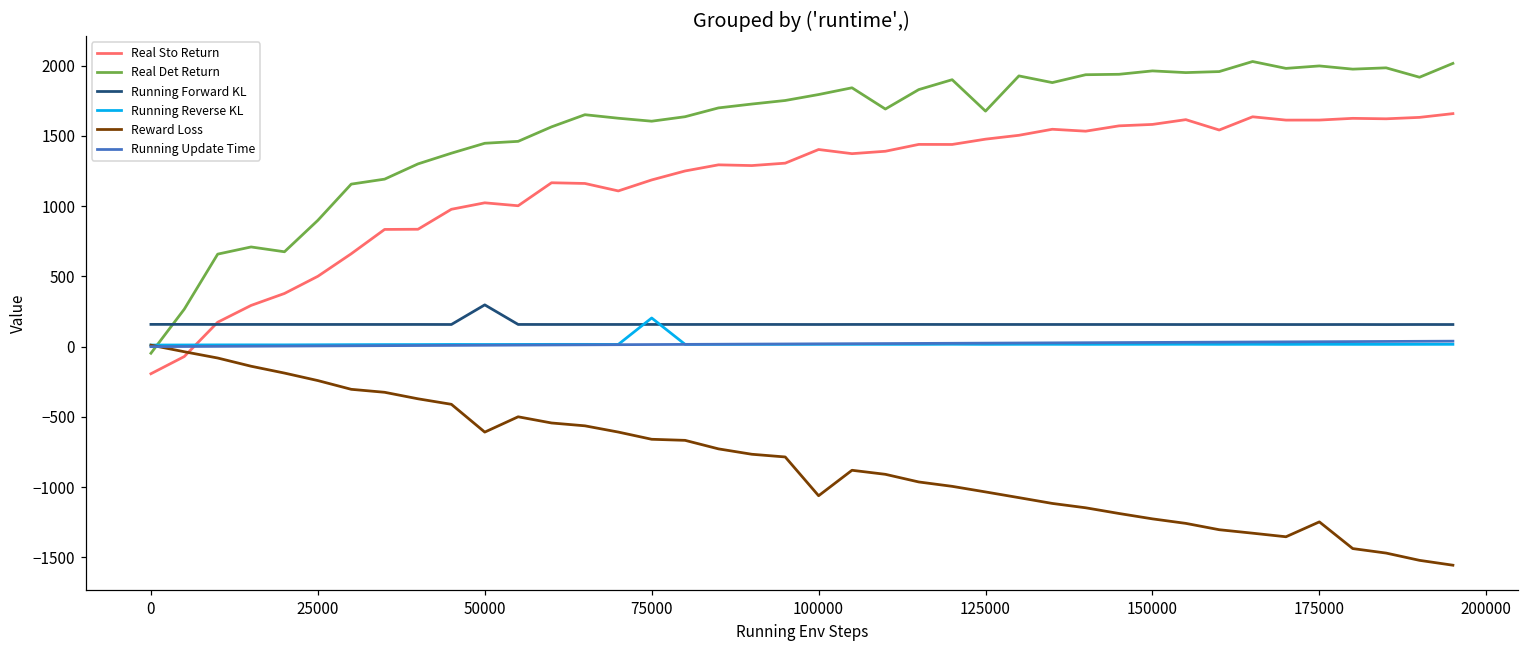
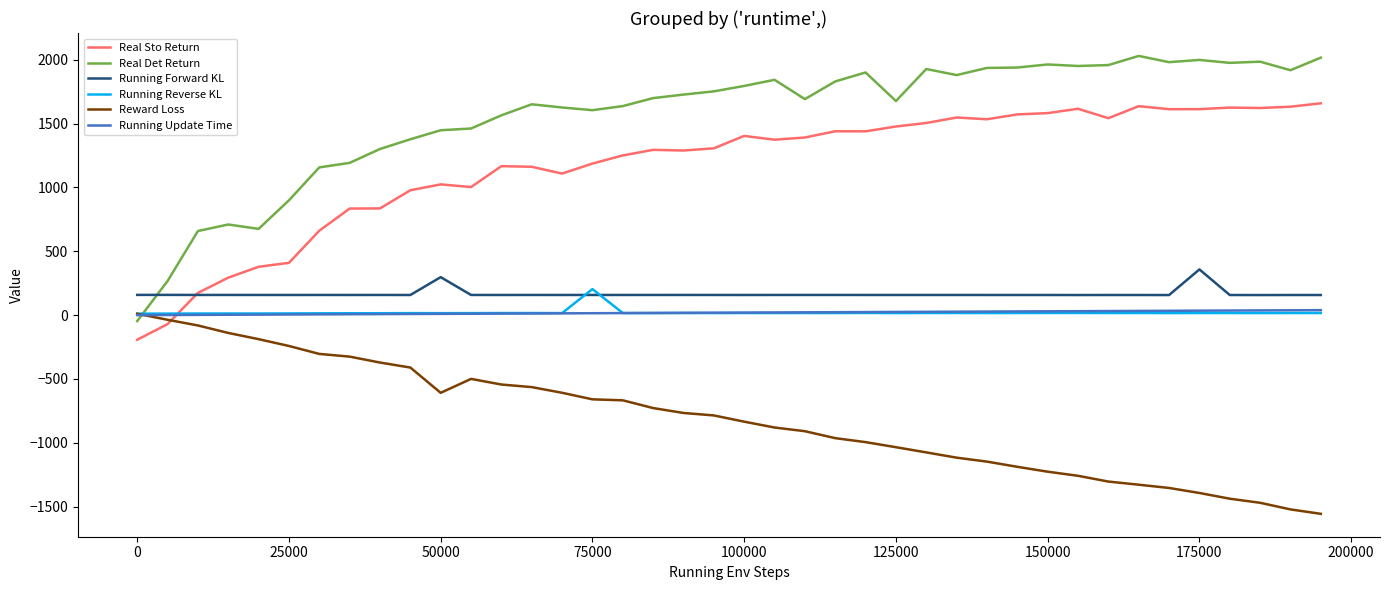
Real Sto Return, 25000: 500 -> 410
Reward Loss, 100000: -1060 -> -830
Running Forward KL, 175000: 160 -> 360
Reward Loss, 175000: -1250 -> -1390
